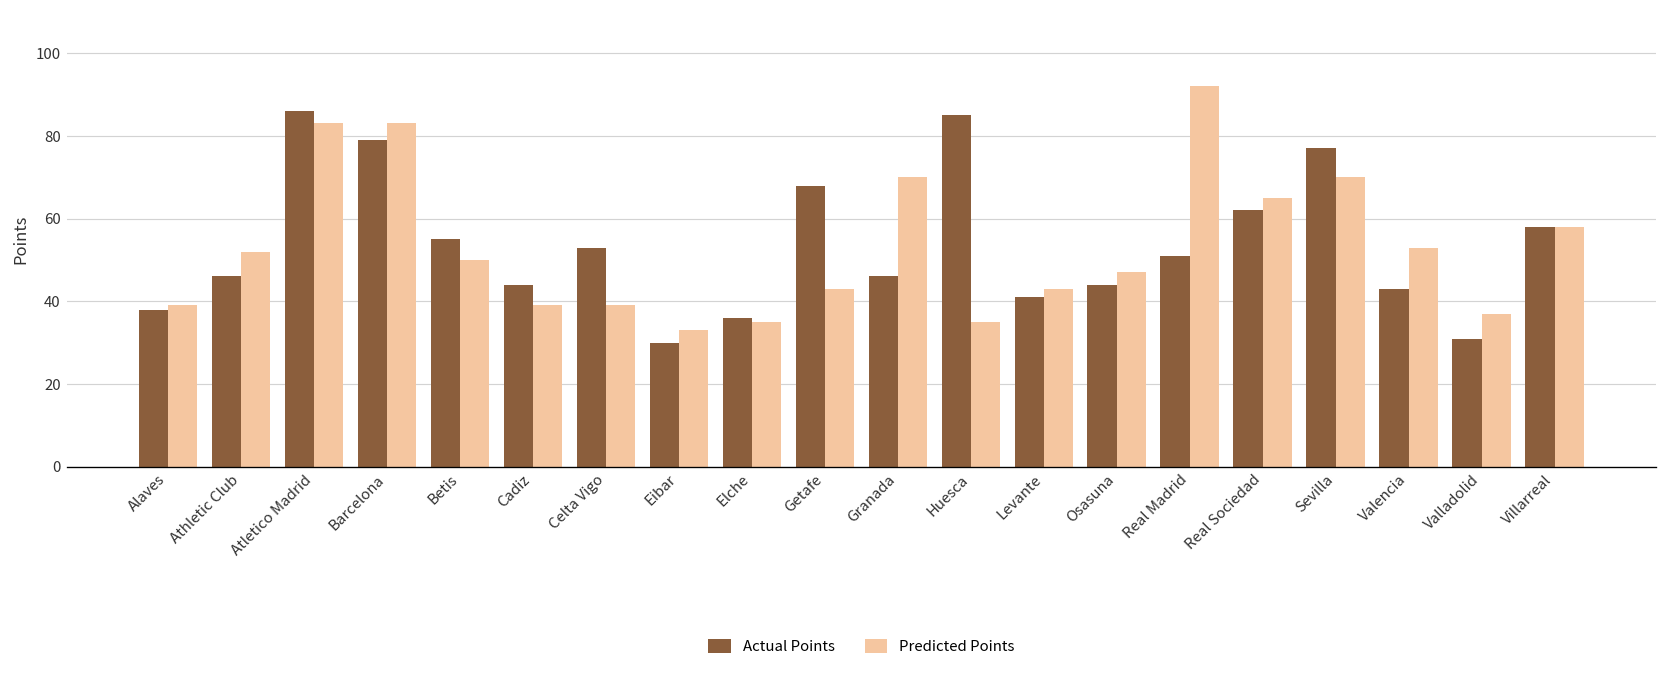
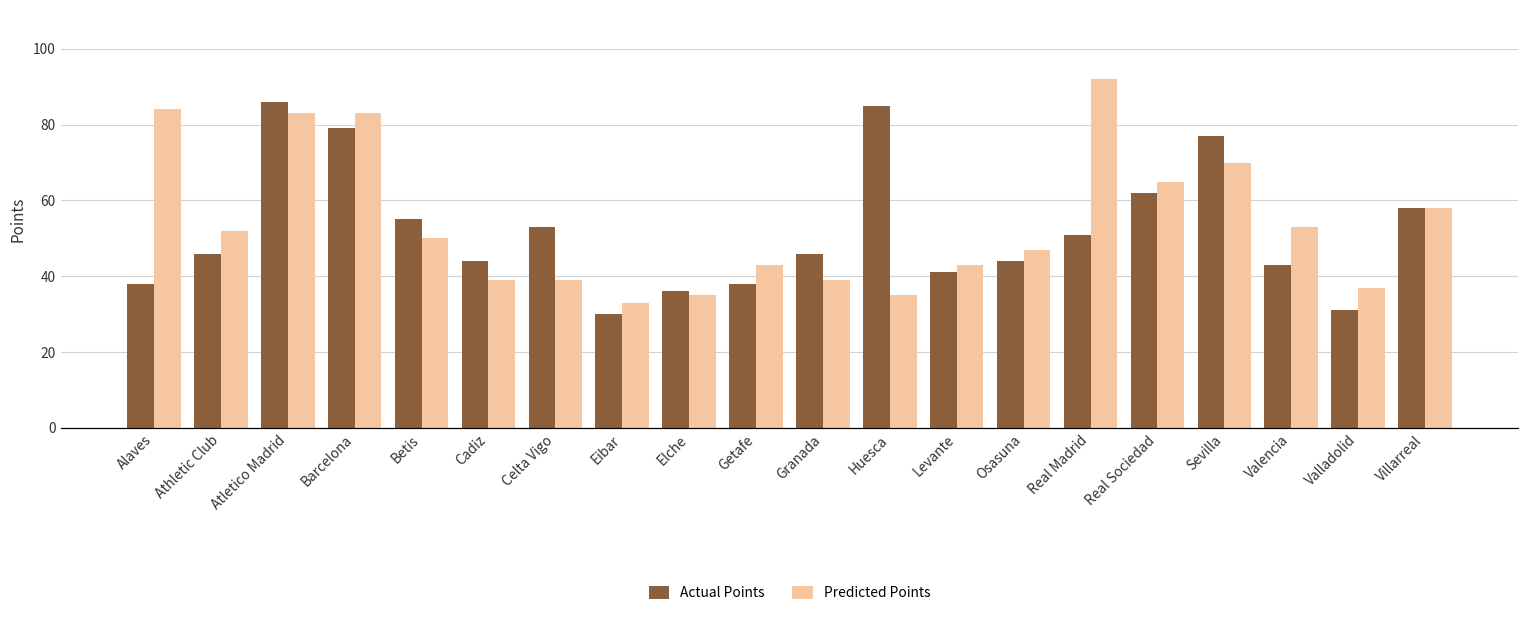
Predicted Points, Alaves: 39 -> 84
Actual Points, Getafe: 68 -> 38
Predicted Points, Granada: 70 -> 39
